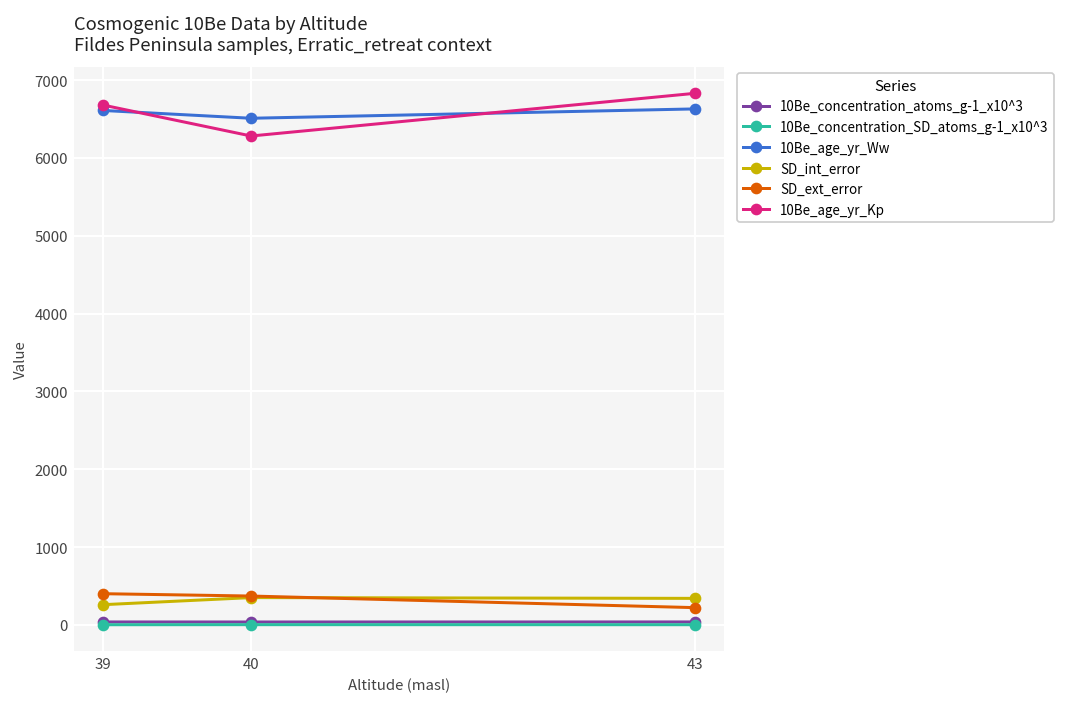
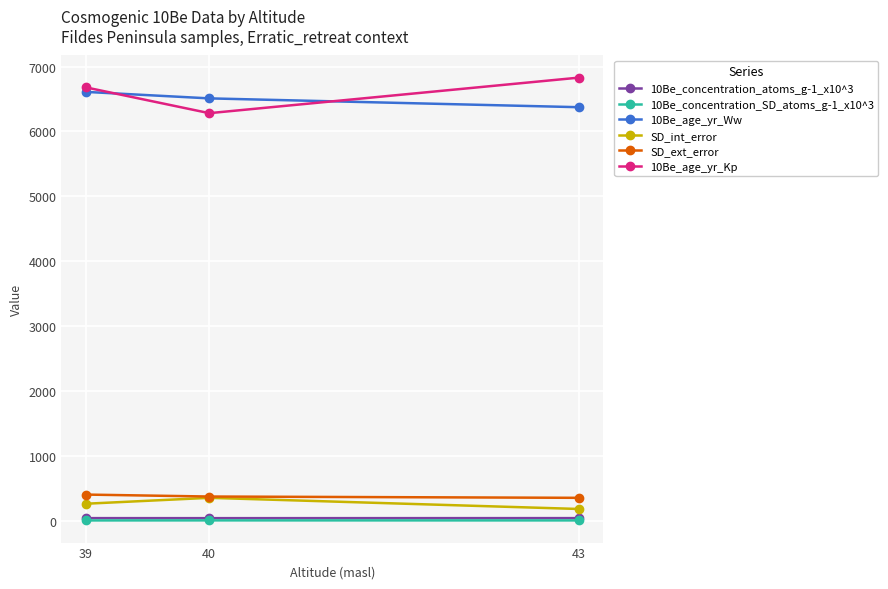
10Be_age_yr_Ww, 43: 6600 -> 6400
SD_int_error, 43: 300 -> 200
SD_ext_error, 43: 200 -> 400
